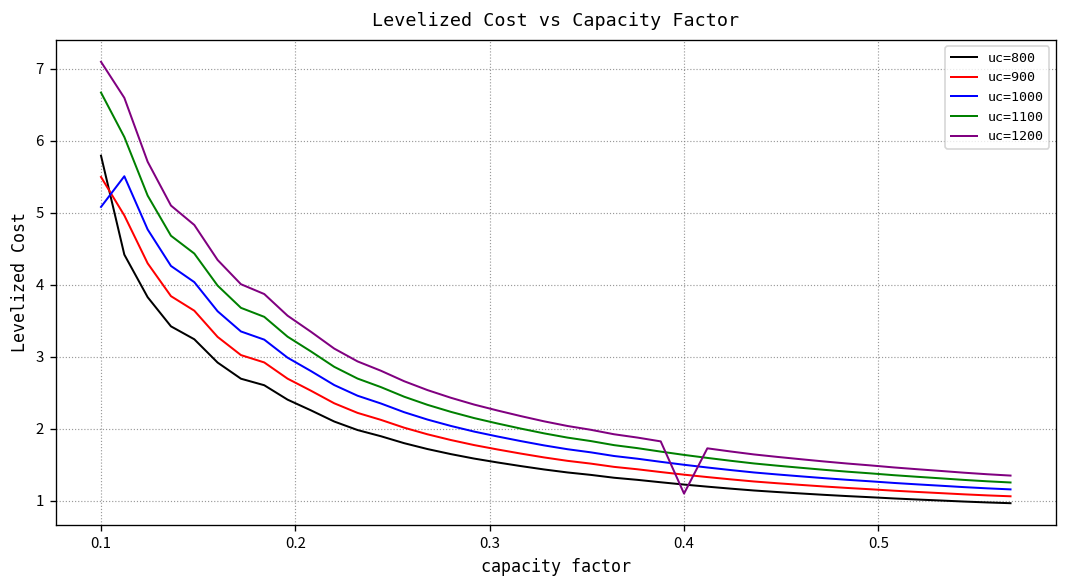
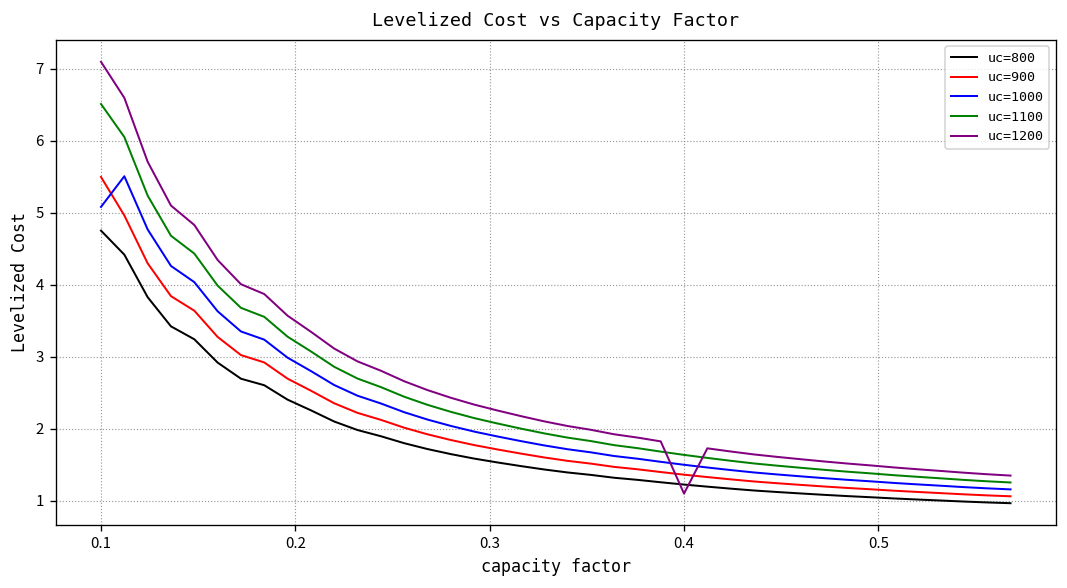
uc=800, 0.1: 5.8 -> 4.8
uc=1100, 0.1: 6.7 -> 6.5
